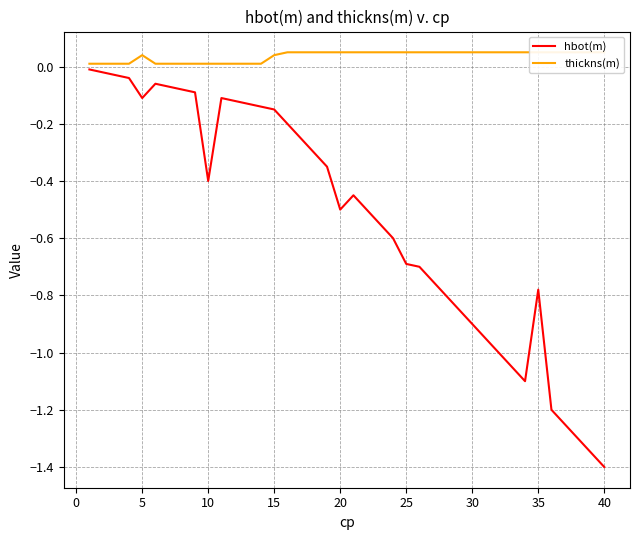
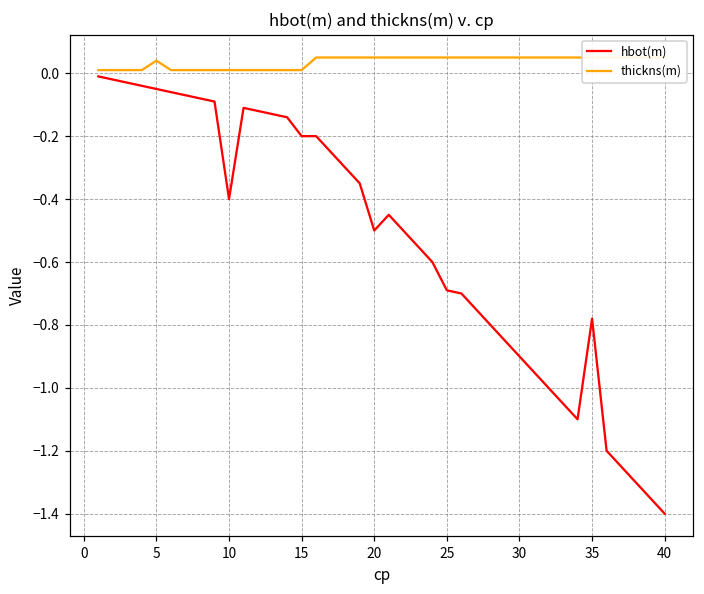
hbot(m), 5: -0.11 -> -0.05
hbot(m), 15: -0.15 -> -0.20
thickns(m), 15: 0.04 -> 0.01
